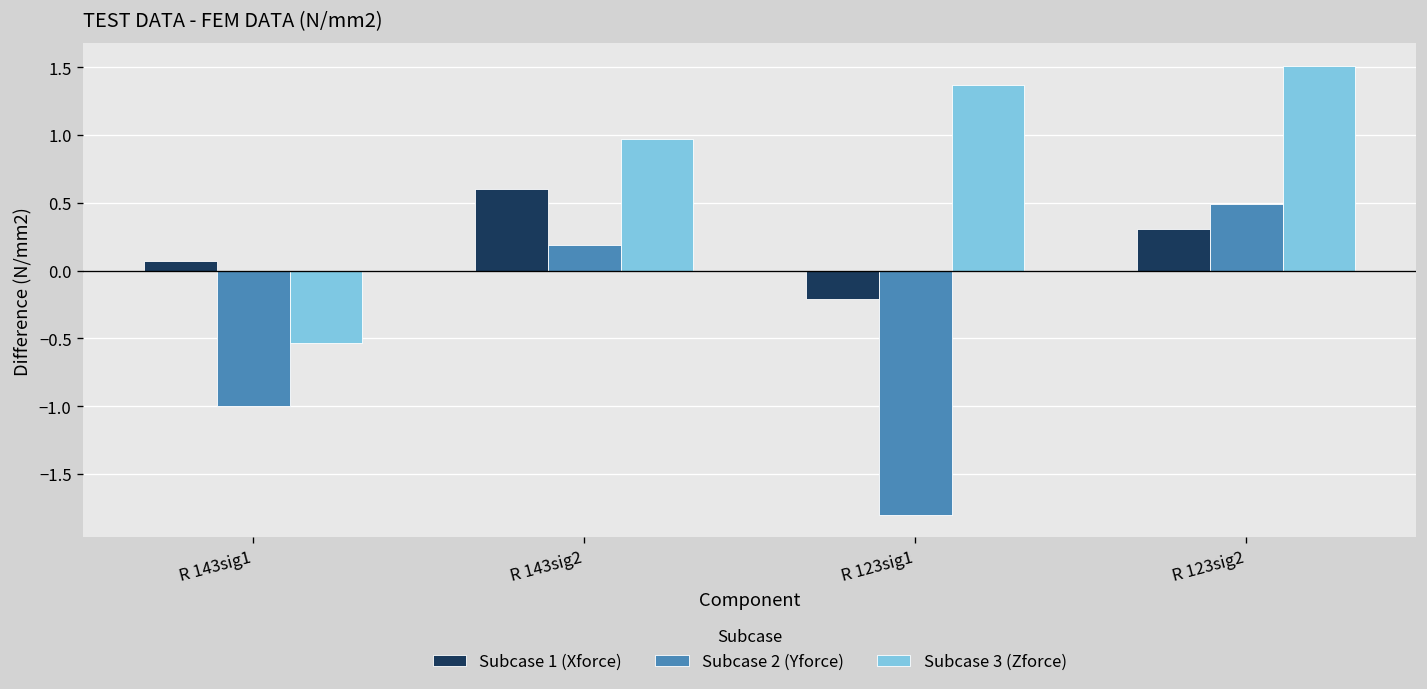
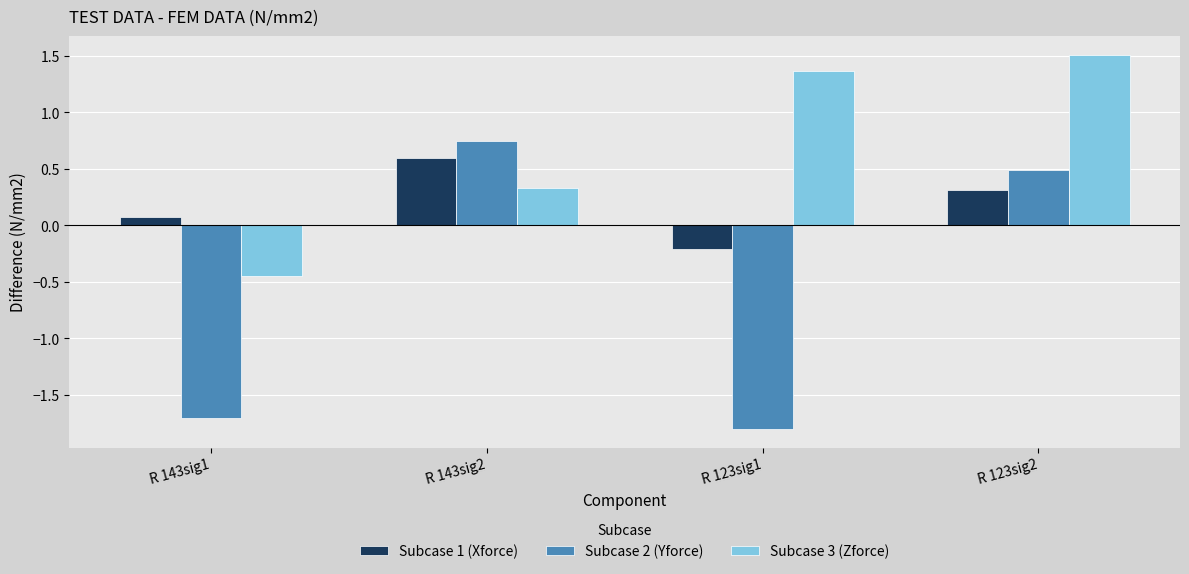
Subcase 2 (Yforce), R 143sig1: -1.0 -> -1.7
Subcase 3 (Zforce), R 143sig1: -0.53 -> -0.45
Subcase 2 (Yforce), R 143sig2: 0.19 -> 0.75
Subcase 3 (Zforce), R 143sig2: 0.97 -> 0.33
